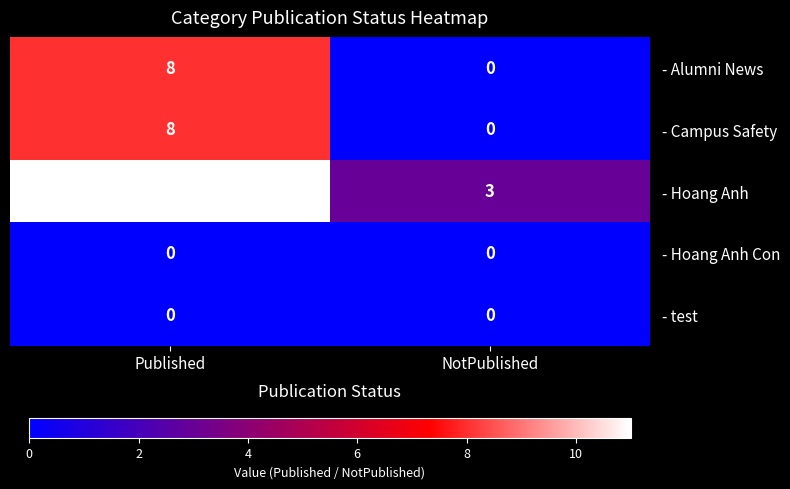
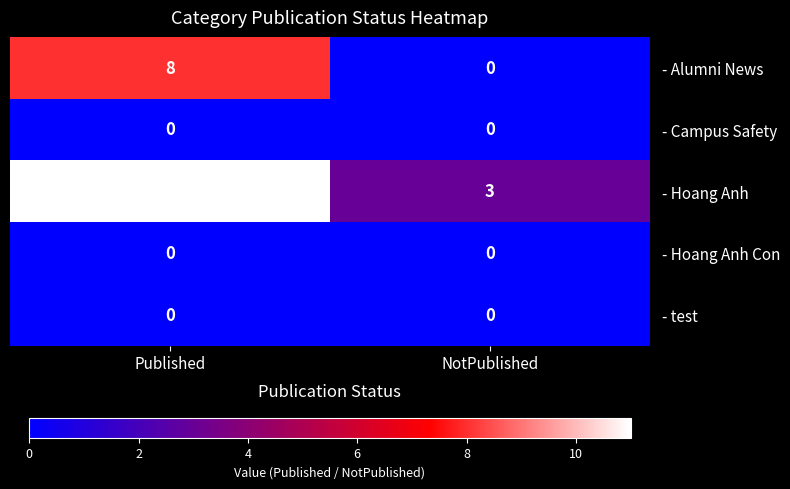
- Campus Safety, Published: 8 -> 0
